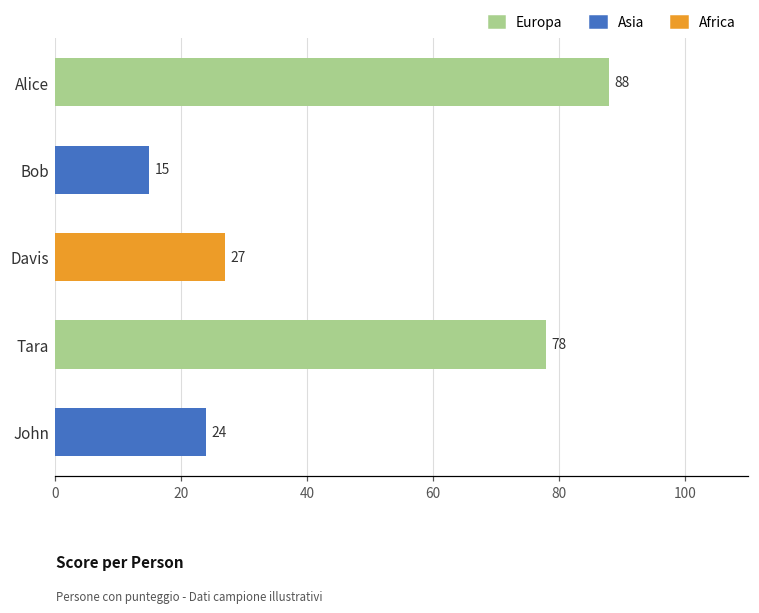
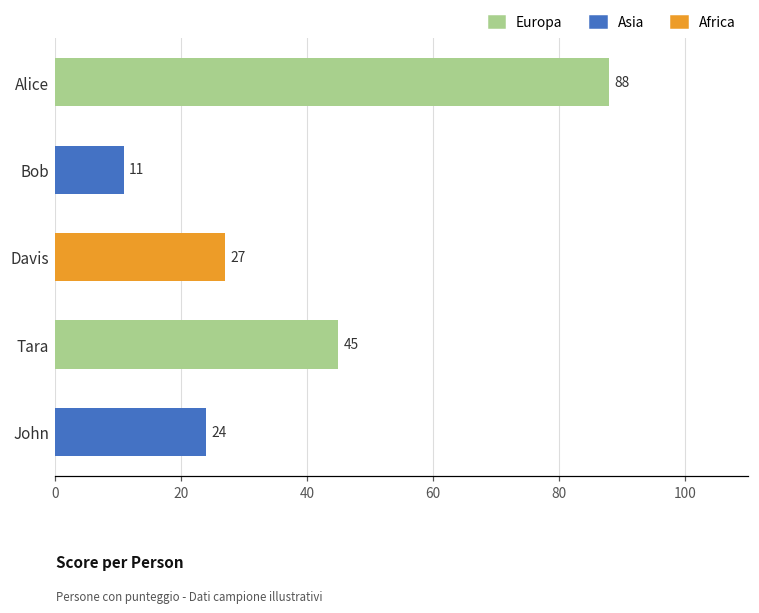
Bob: 15 -> 11
Tara: 78 -> 45
